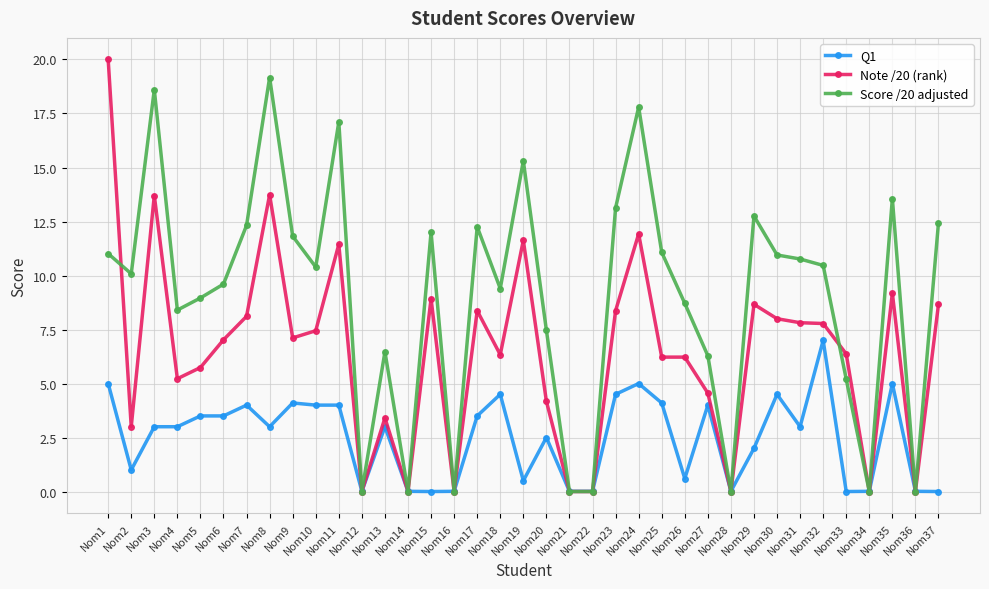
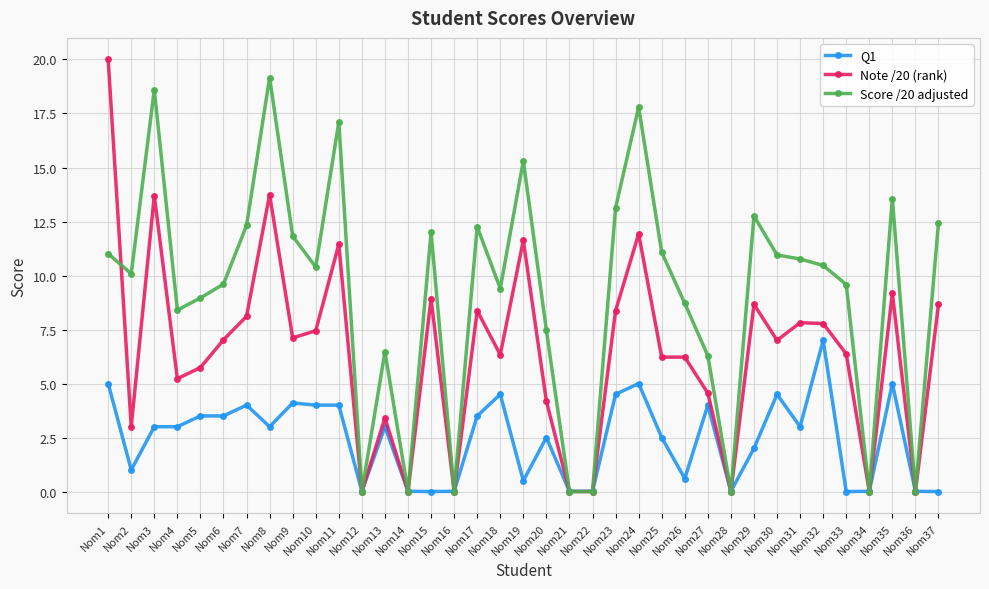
Q1, Nom25: 4.1 -> 2.5
Note /20 (rank), Nom30: 8 -> 7
Score /20 adjusted, Nom33: 5.2 -> 9.6
